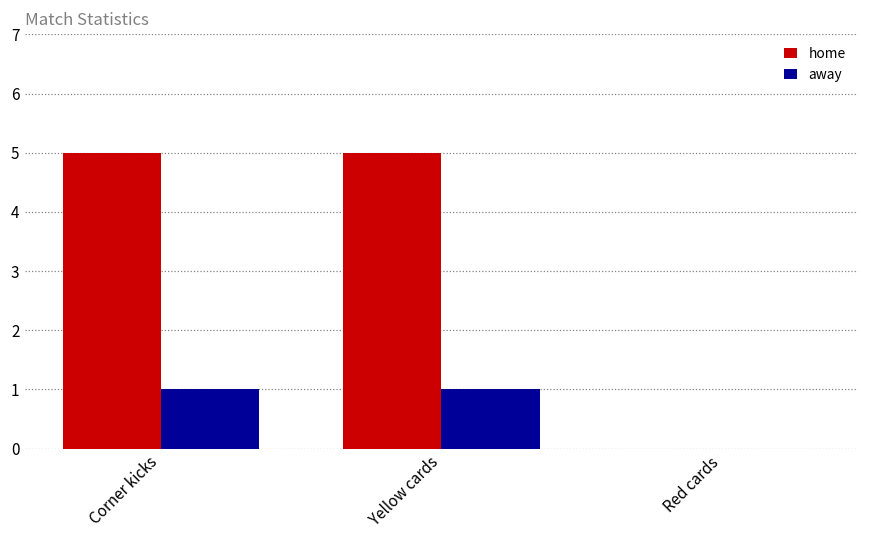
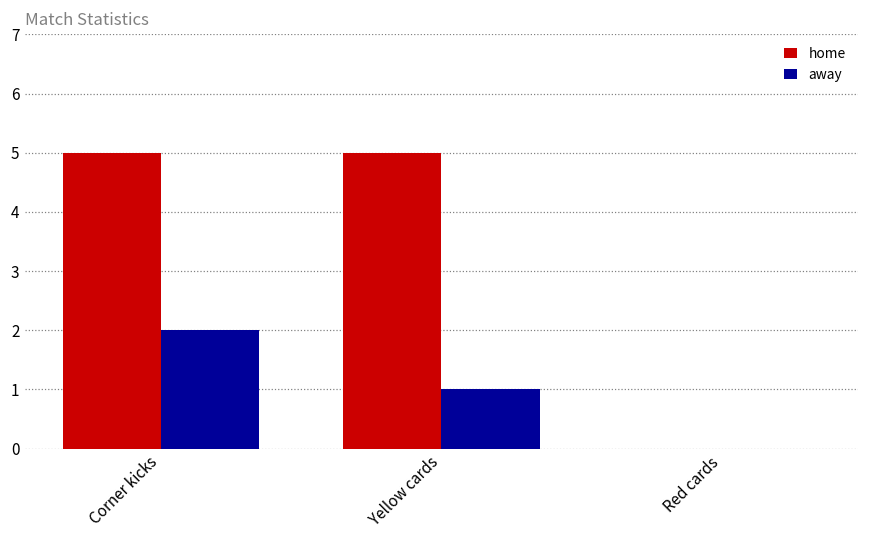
away, Corner kicks: 1 -> 2
